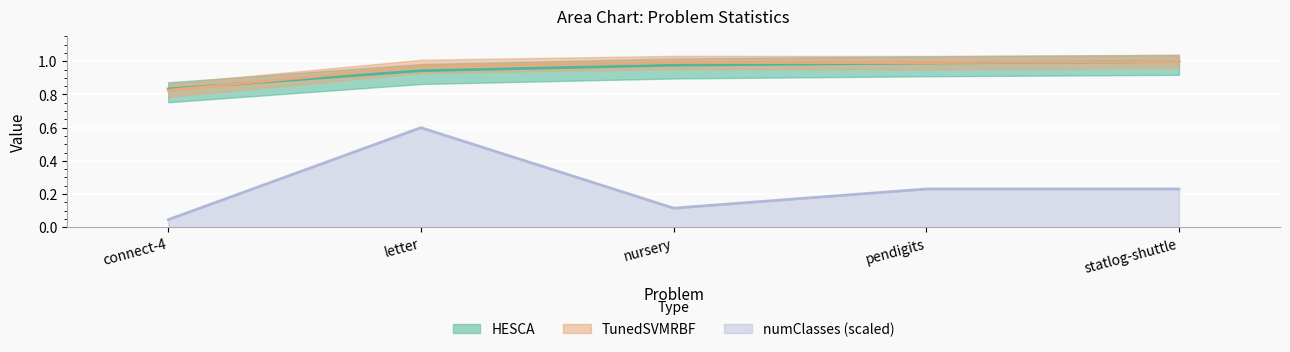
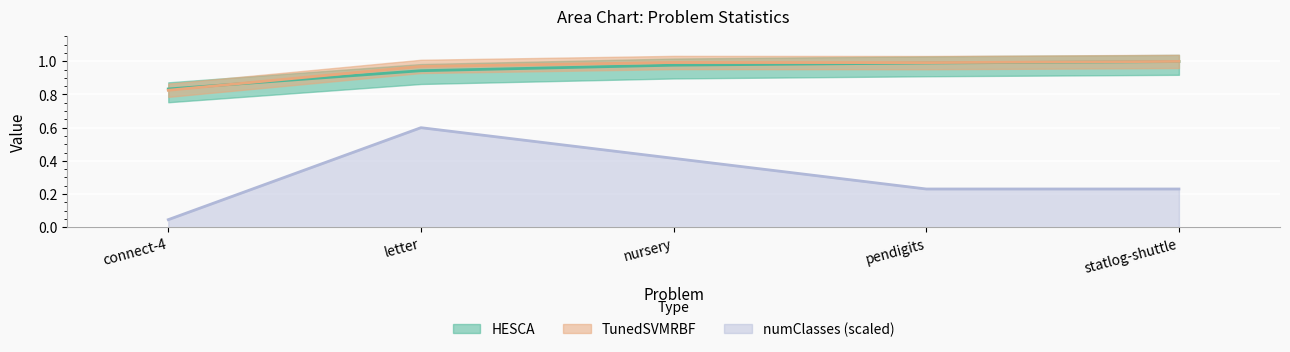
numClasses (scaled), nursery: 0.12 -> 0.42
